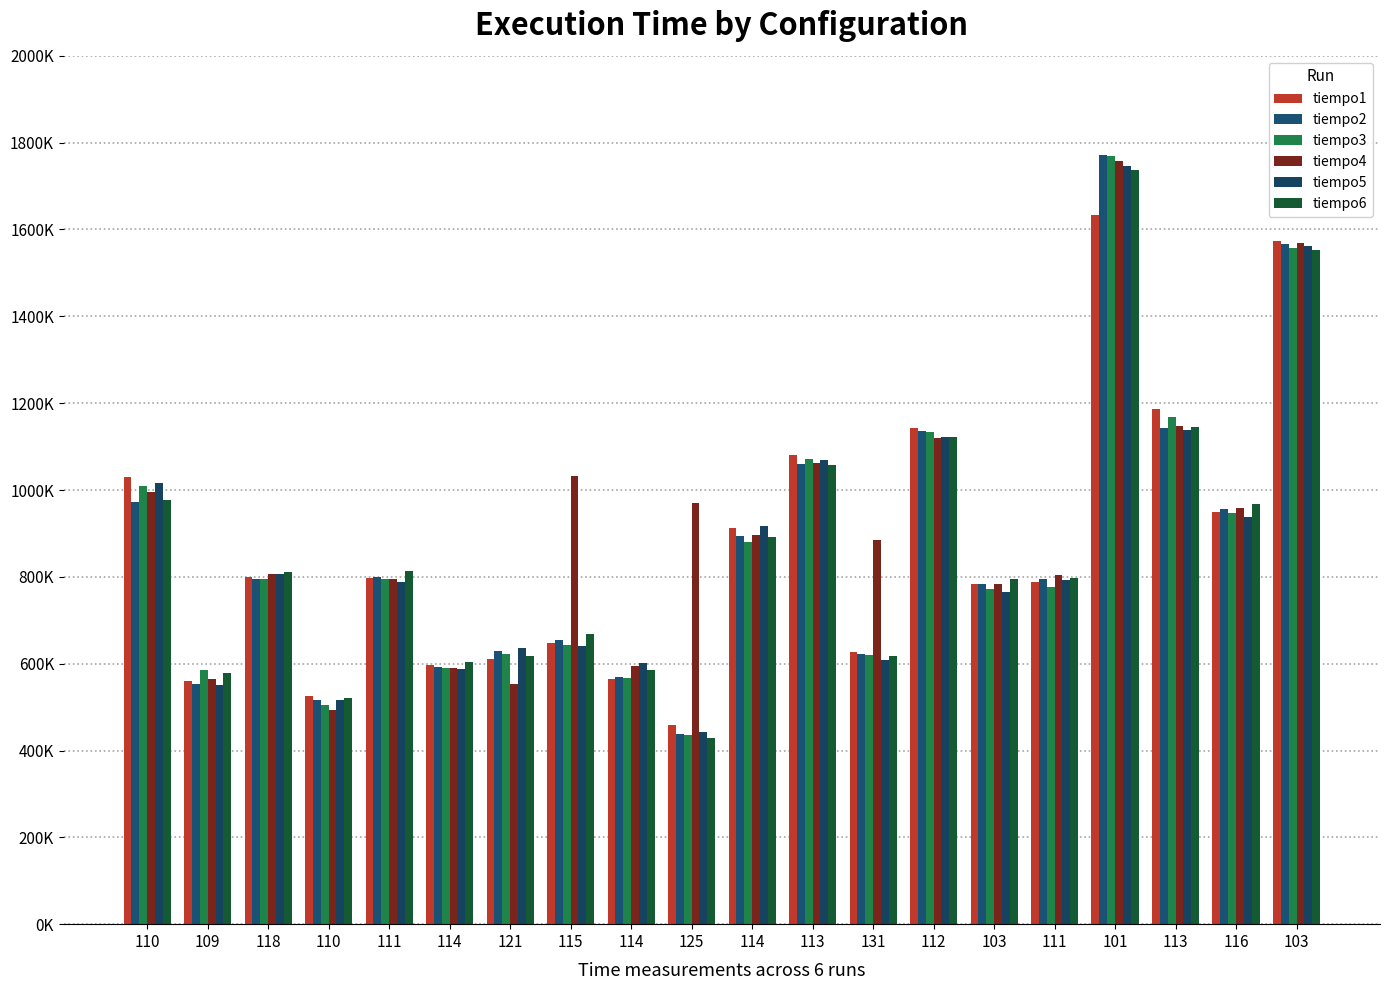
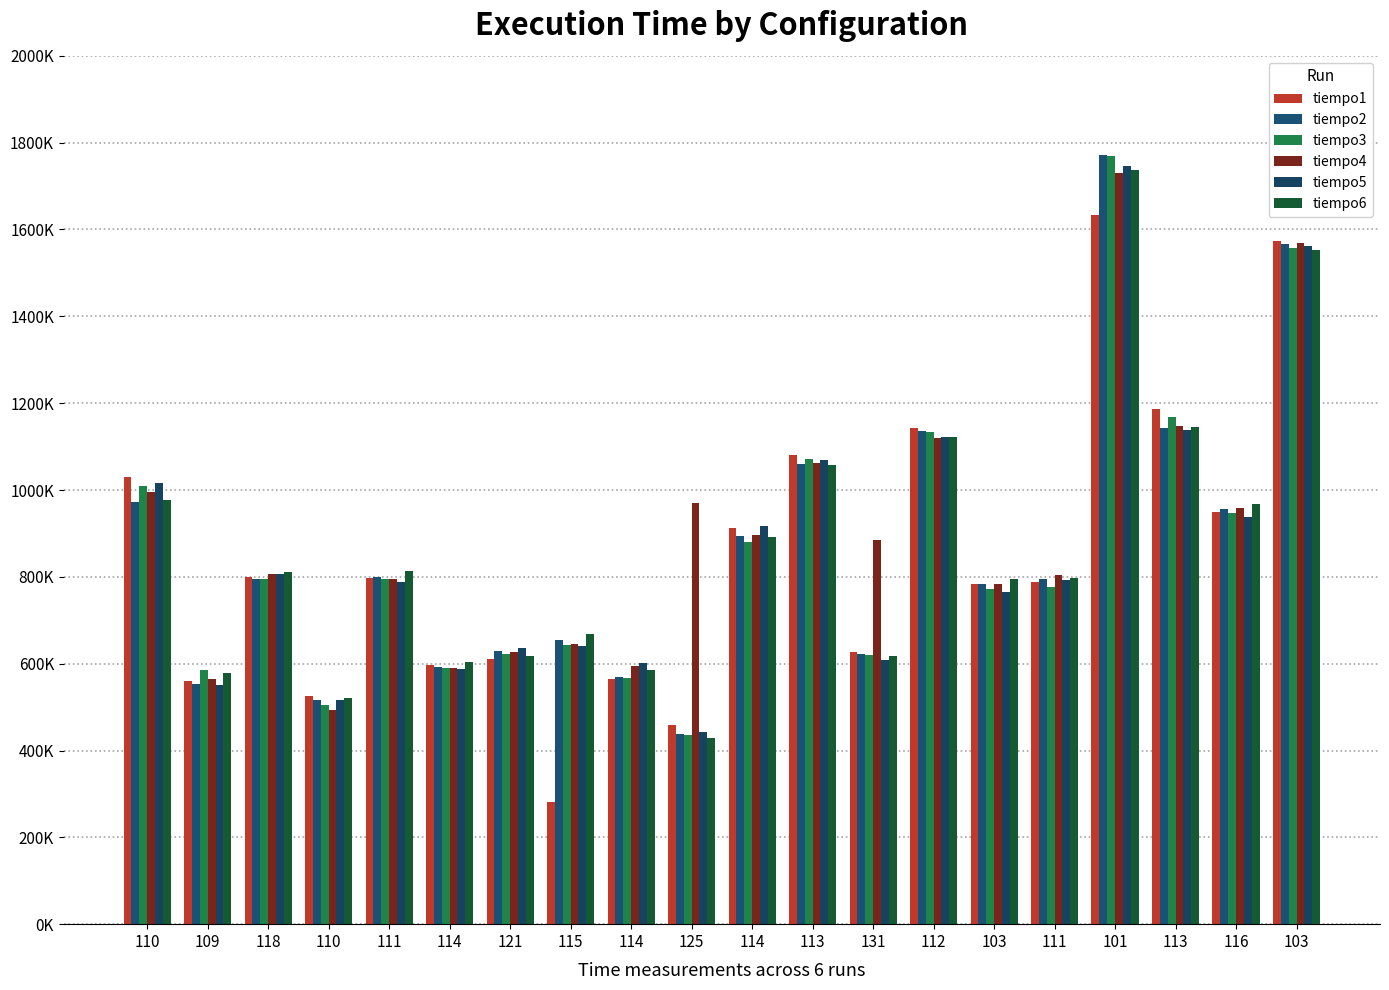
tiempo4, 121: 550000 -> 630000
tiempo1, 115: 650000 -> 280000
tiempo4, 115: 1030000 -> 640000
tiempo4, 101: 1760000 -> 1730000
